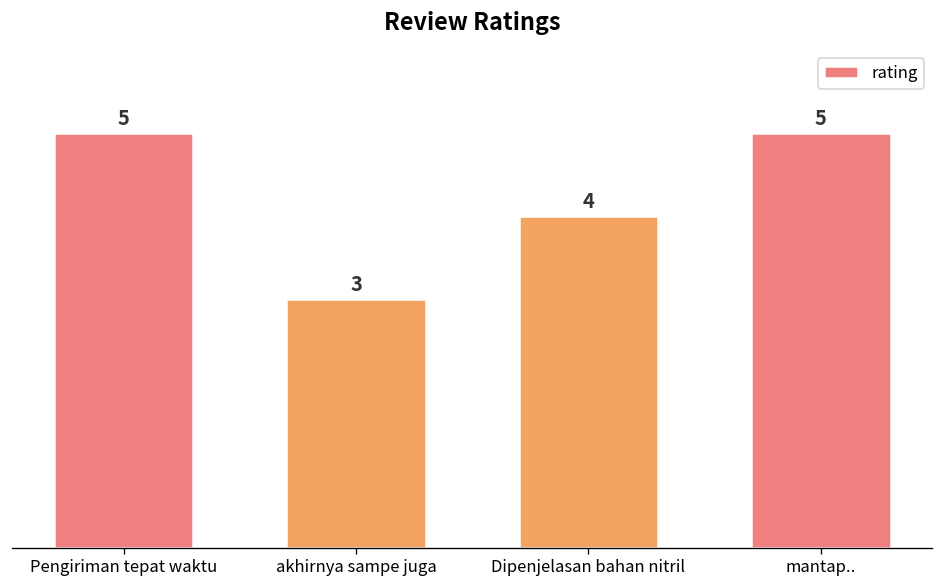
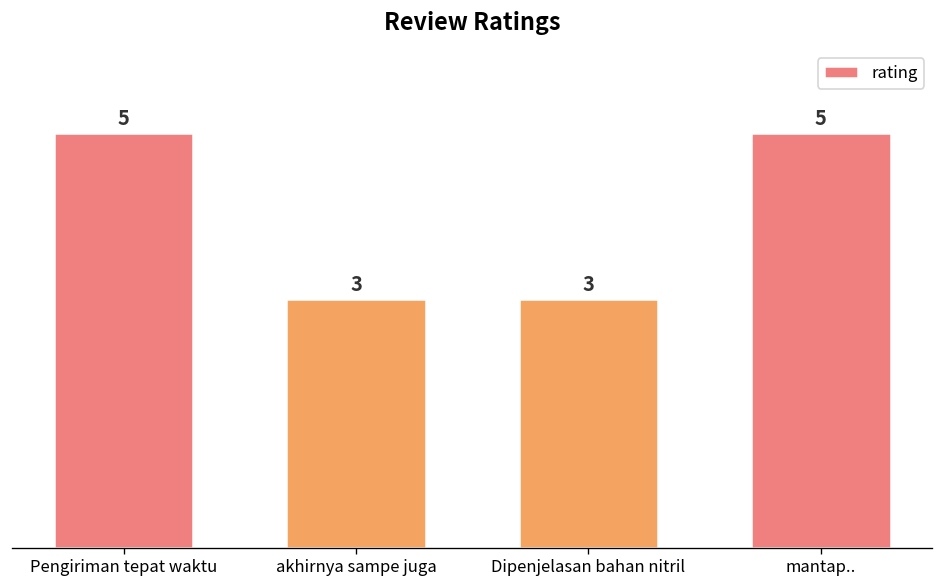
Dipenjelasan bahan nitril: 4 -> 3
